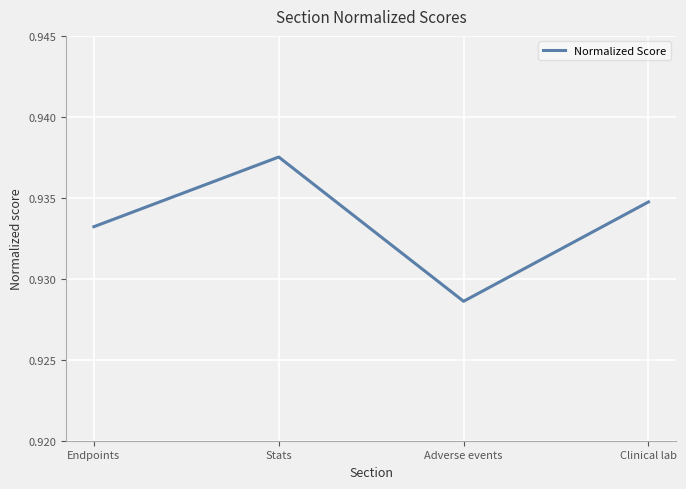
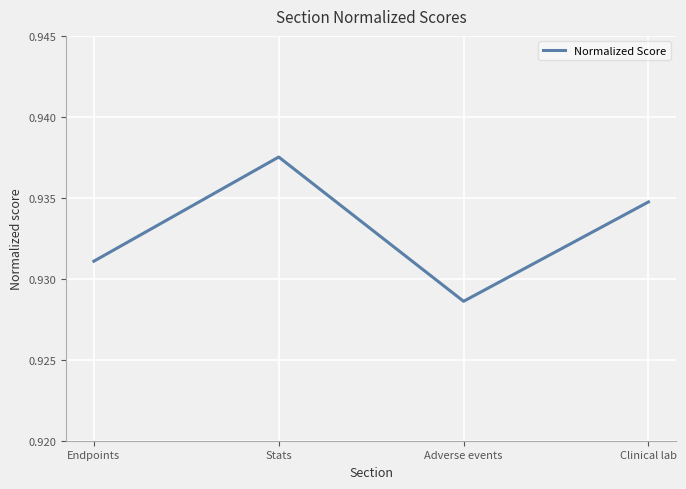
Endpoints: 0.9332 -> 0.9311
